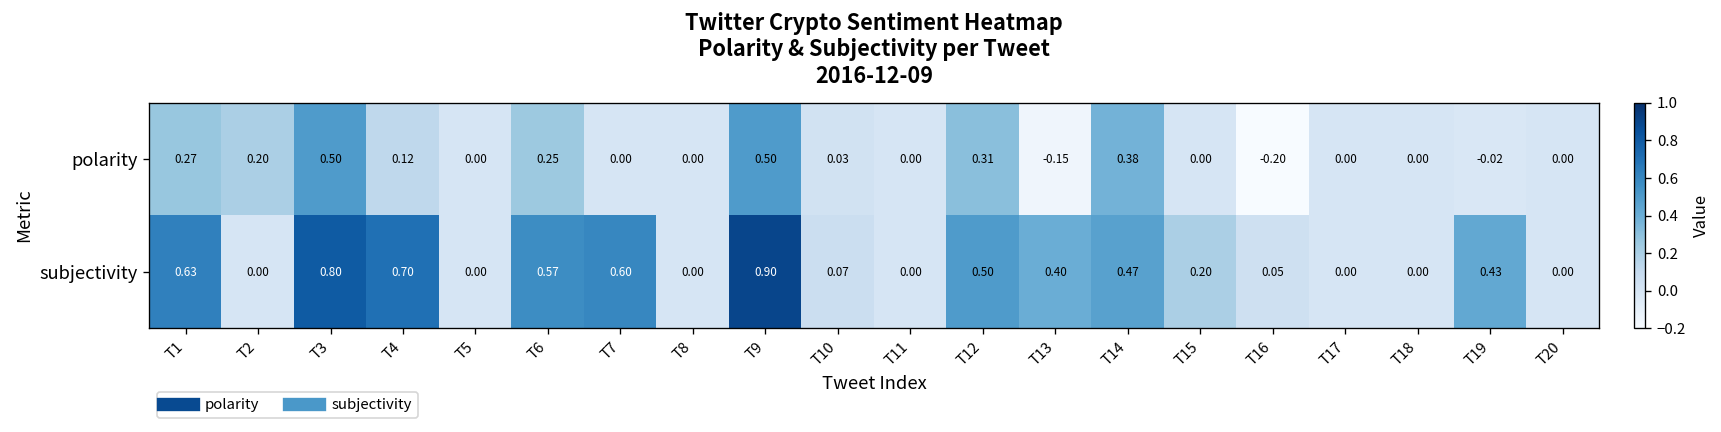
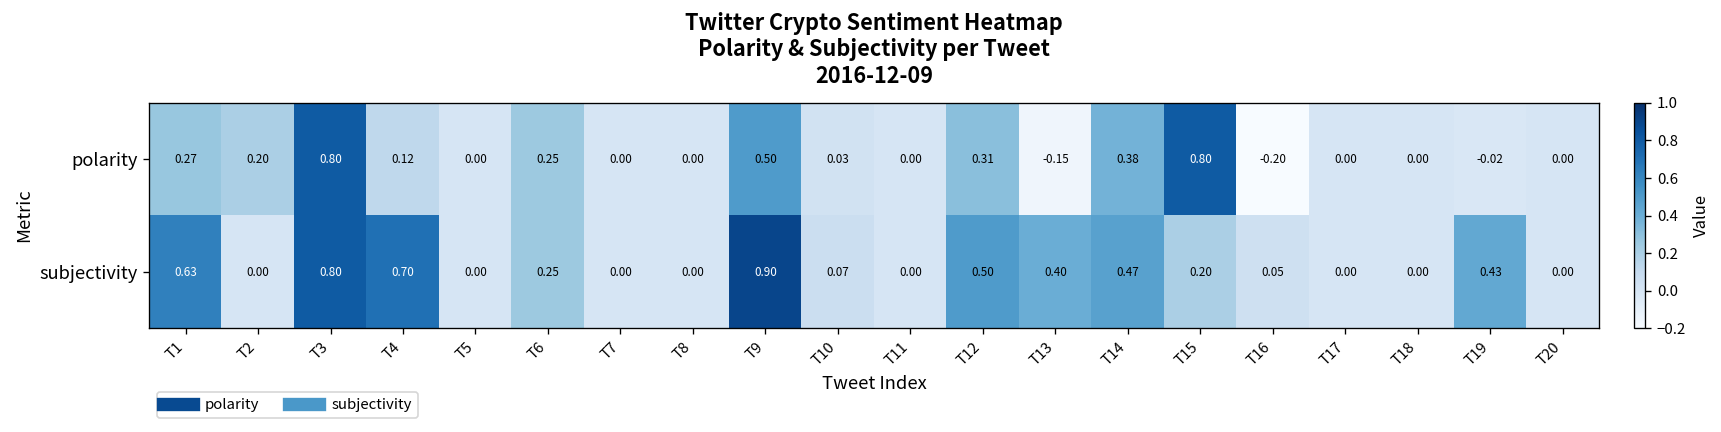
polarity, T3: 0.50 -> 0.80
polarity, T15: 0.00 -> 0.80
subjectivity, T6: 0.57 -> 0.25
subjectivity, T7: 0.60 -> 0.00
